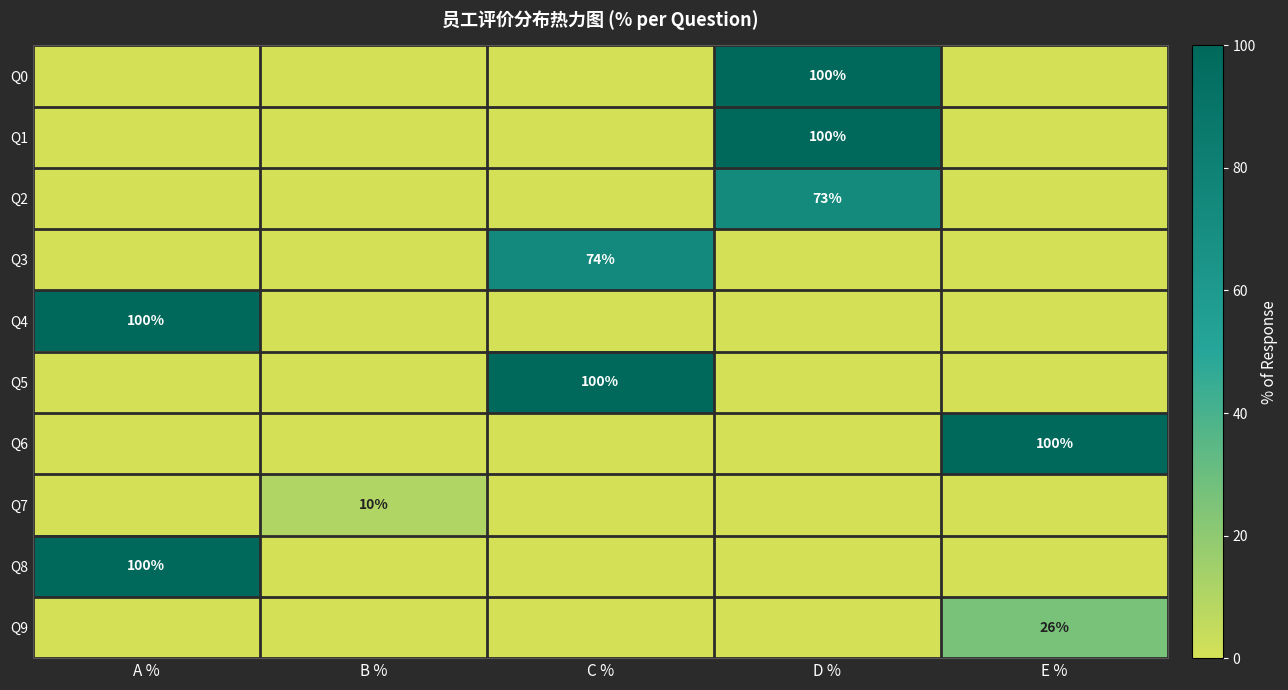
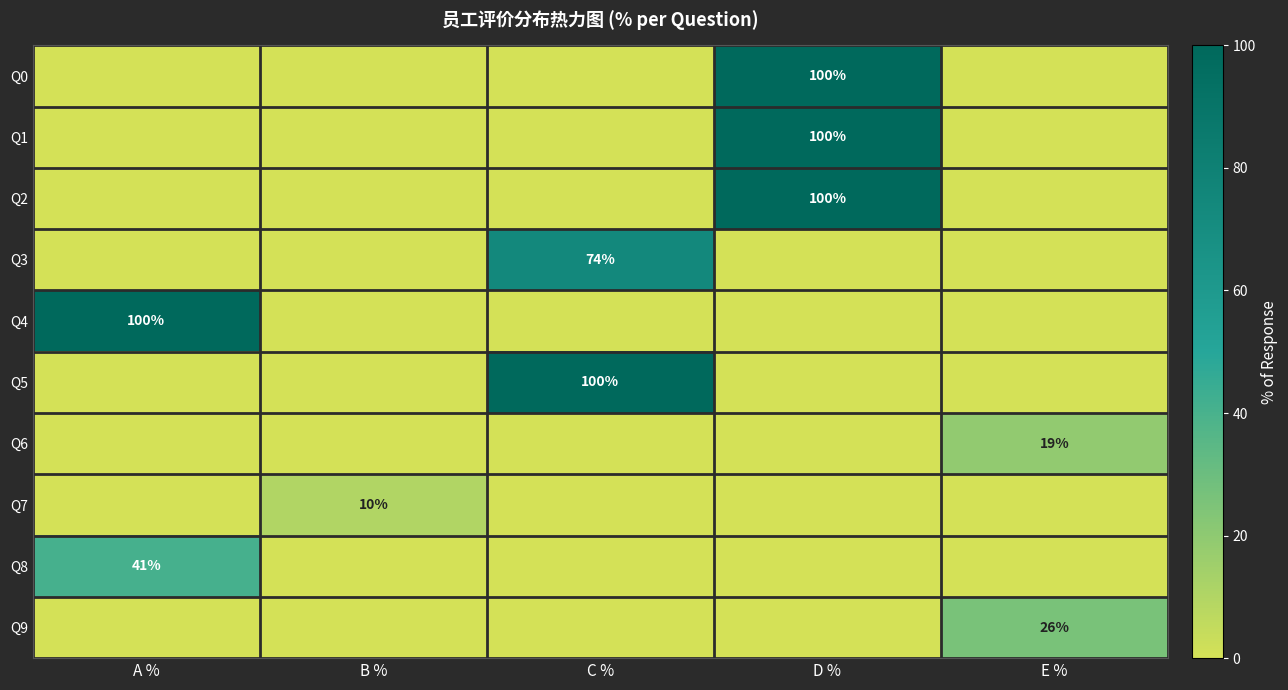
Q2, D %: 73% -> 100%
Q6, E %: 100% -> 19%
Q8, A %: 100% -> 41%
